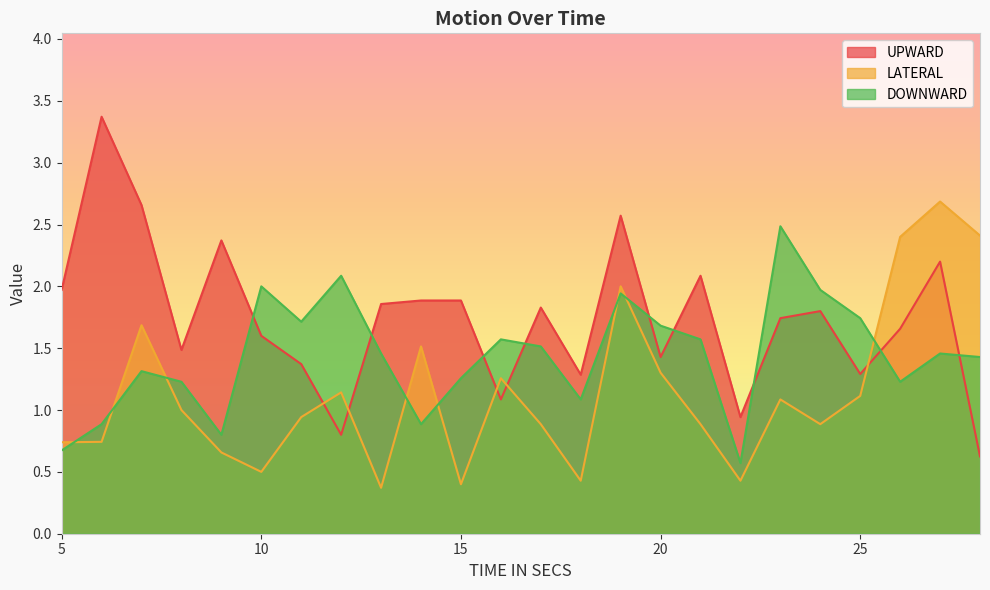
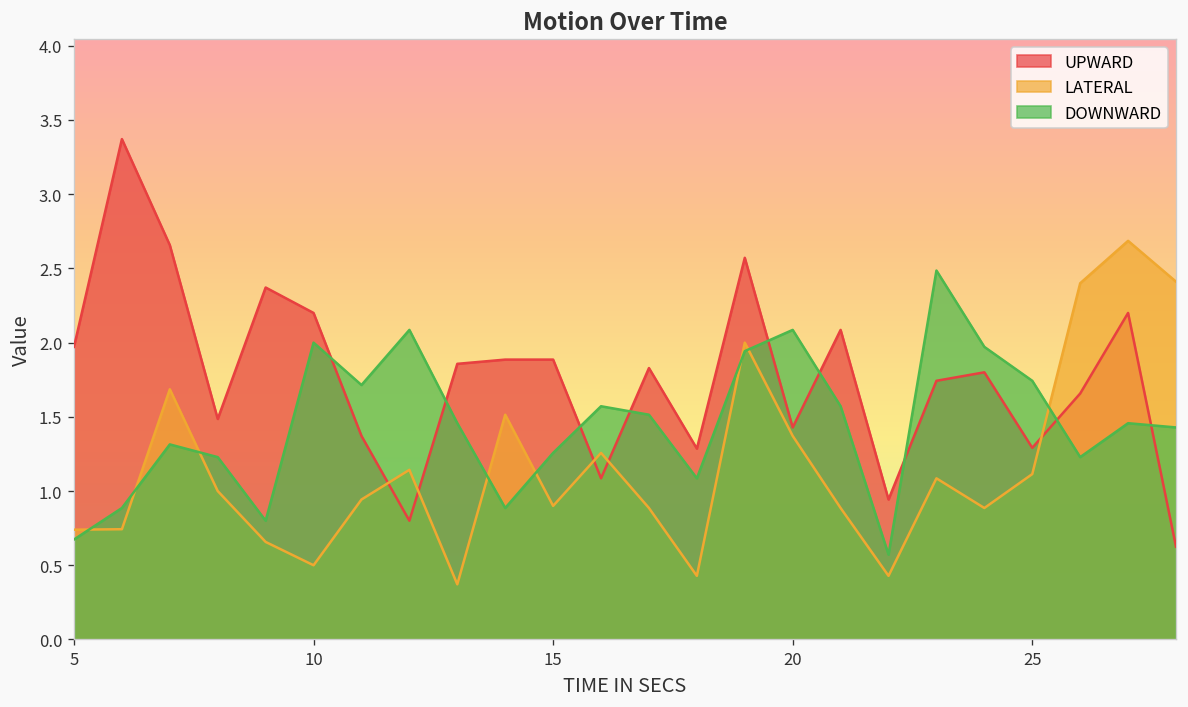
UPWARD, 10: 1.6 -> 2.2
LATERAL, 15: 0.4 -> 0.9
LATERAL, 20: 1.30 -> 1.37
DOWNWARD, 20: 1.68 -> 2.09
